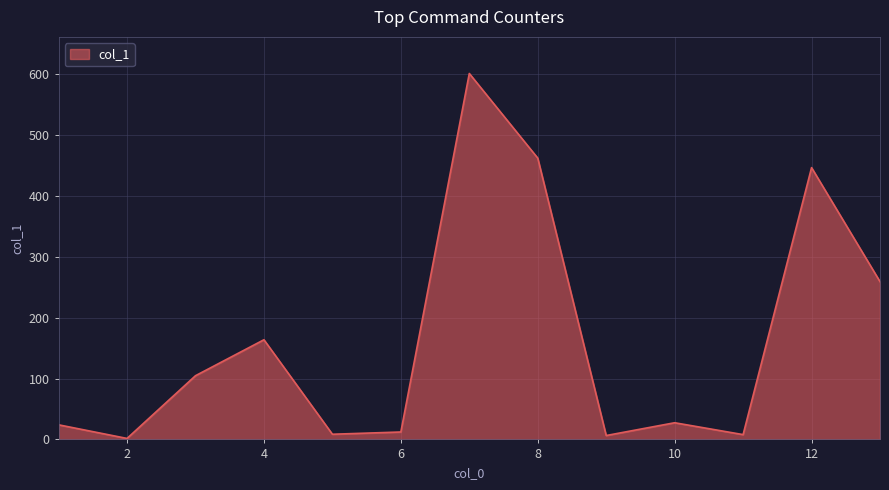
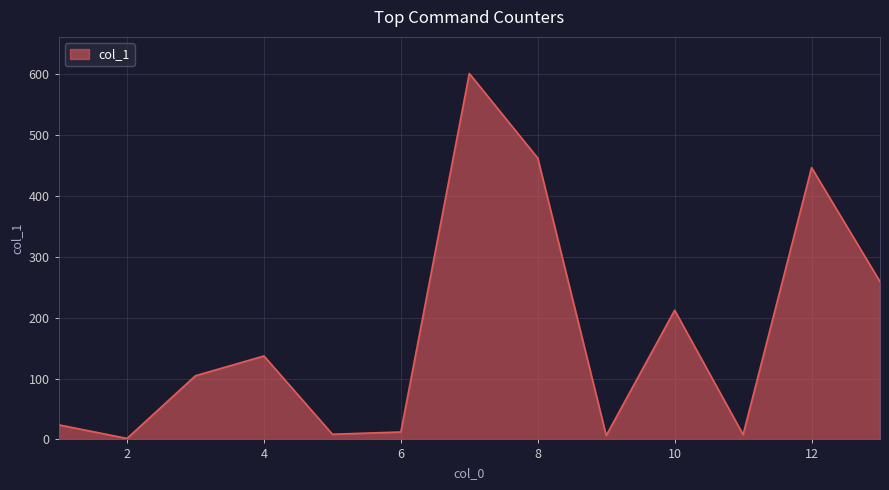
4: 160 -> 140
10: 30 -> 210
